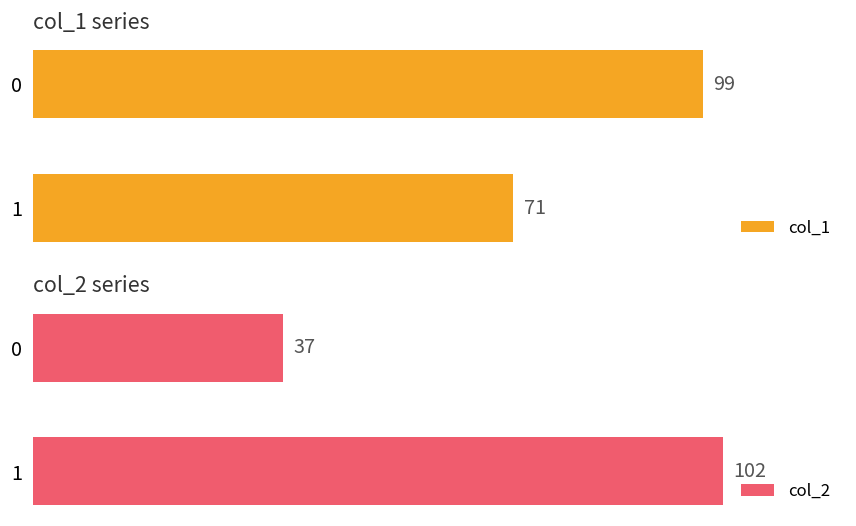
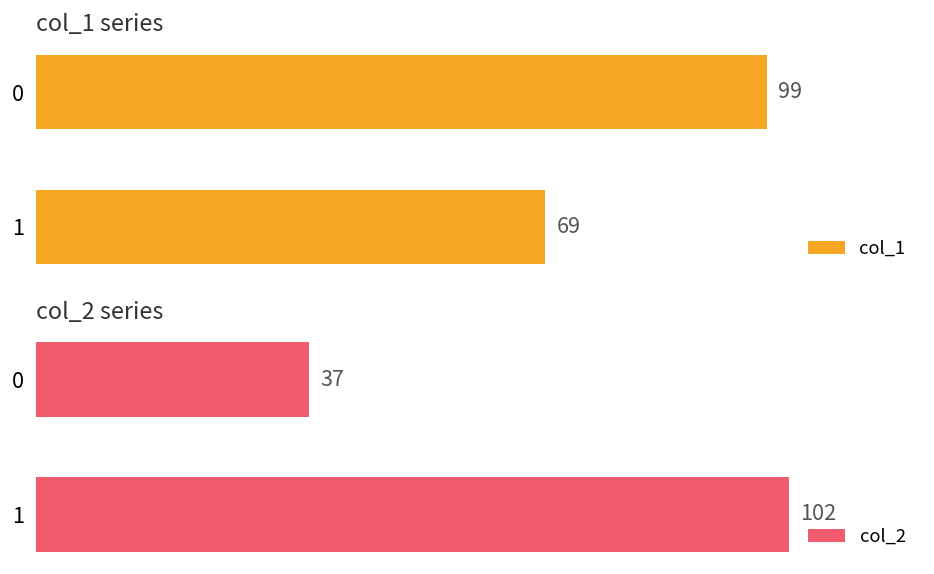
col_1 series, 1: 71 -> 69
